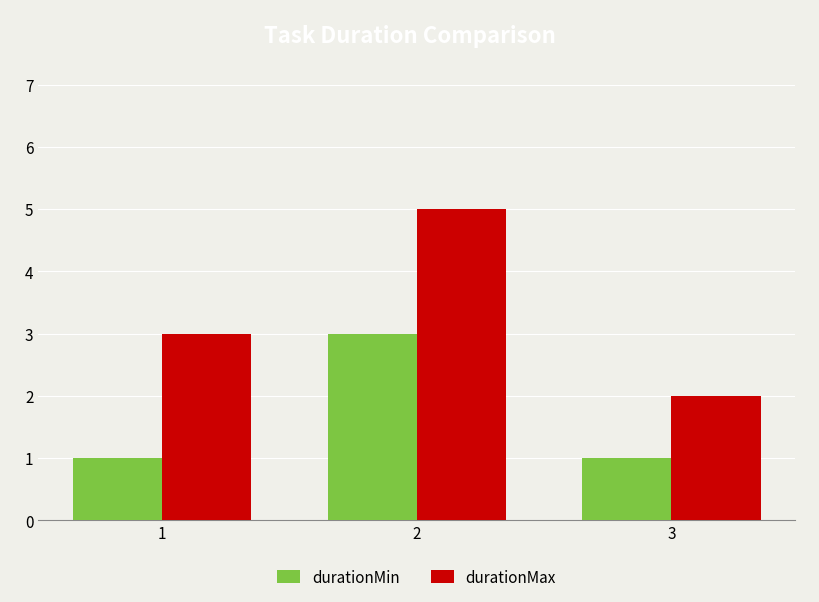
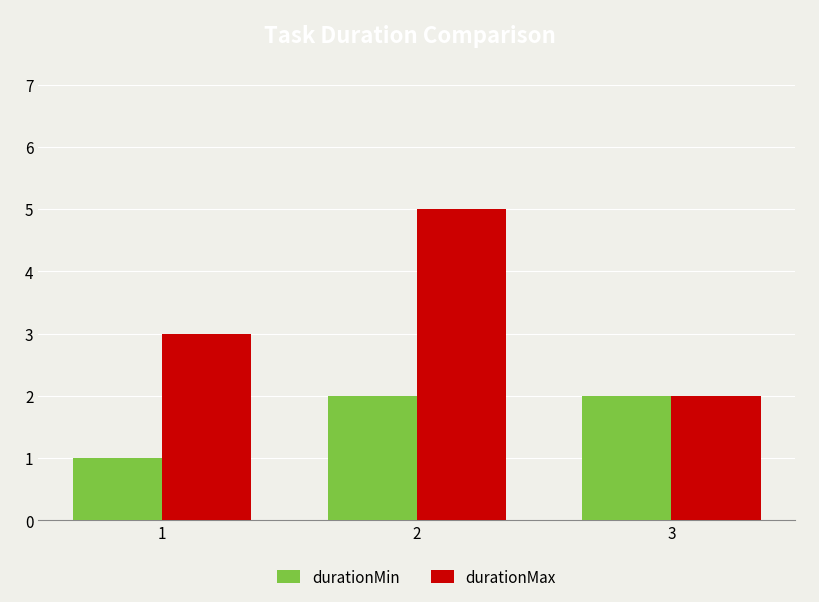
durationMin, 2: 3 -> 2
durationMin, 3: 1 -> 2
